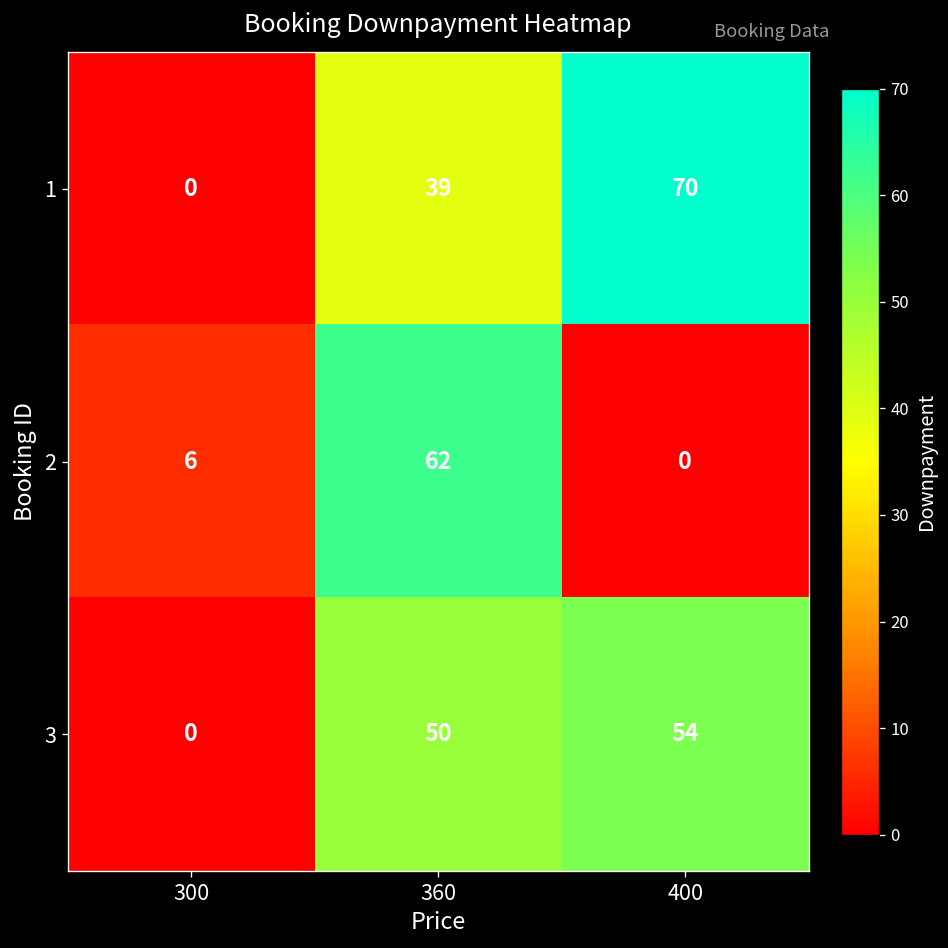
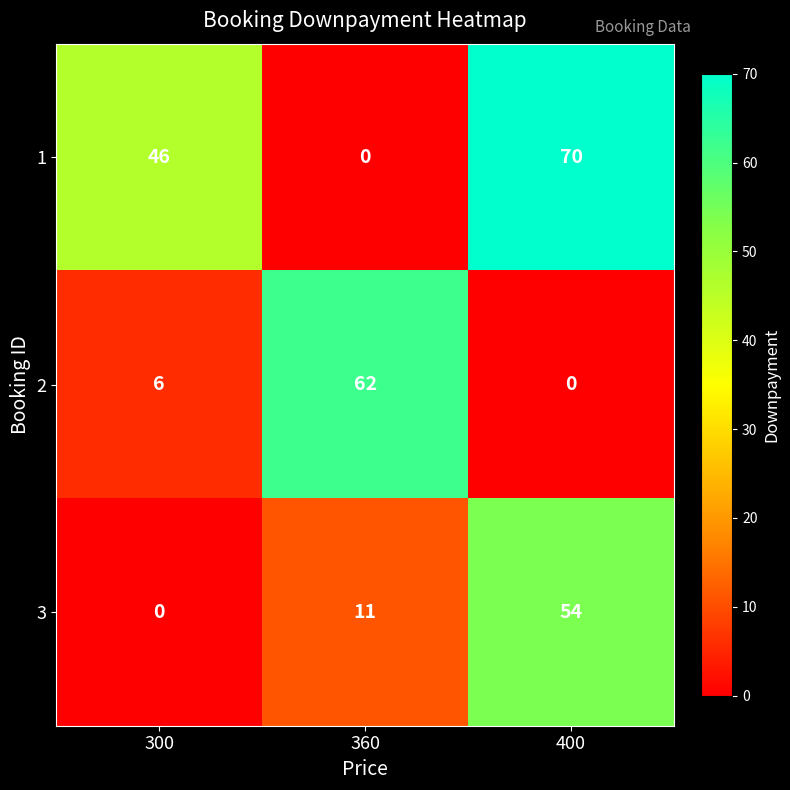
1, 300: 0 -> 46
1, 360: 39 -> 0
3, 360: 50 -> 11
